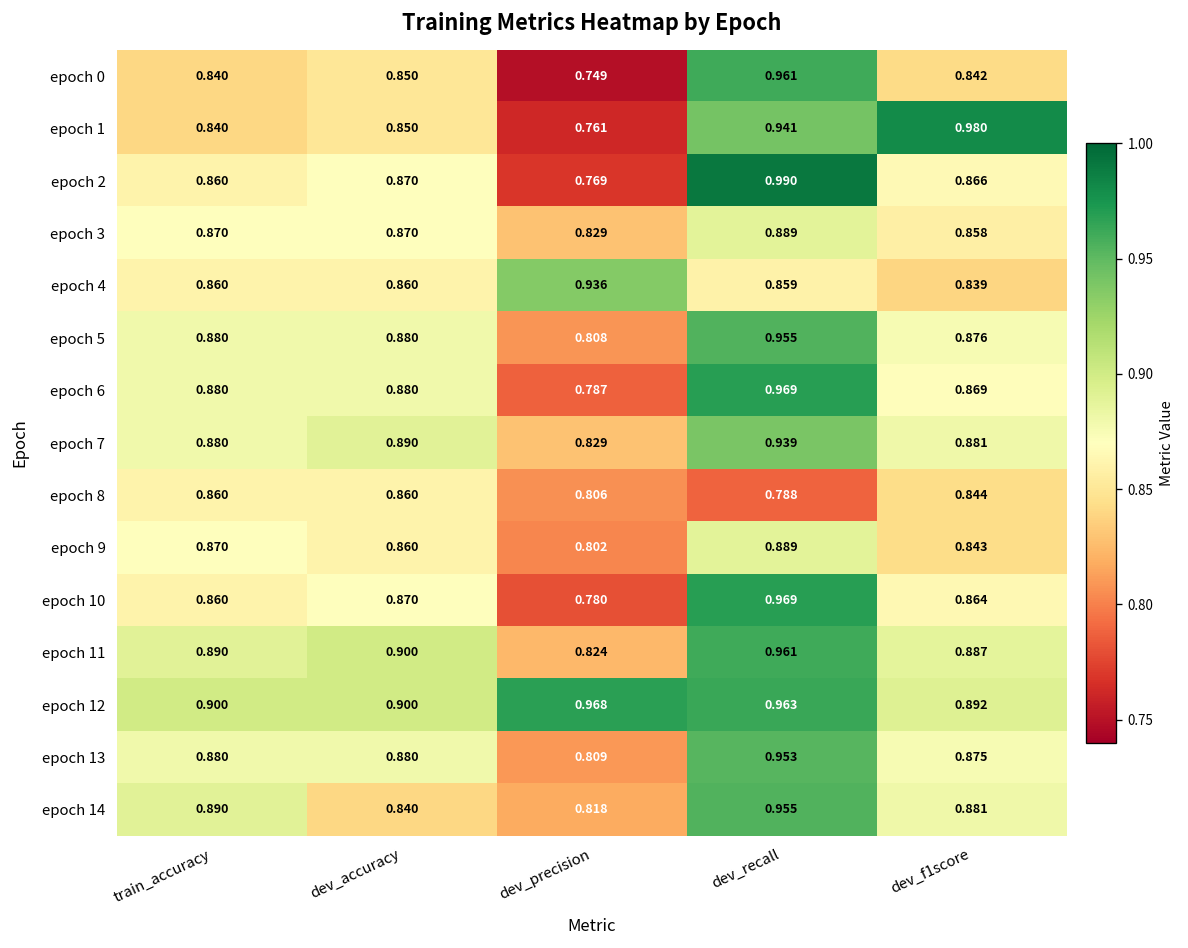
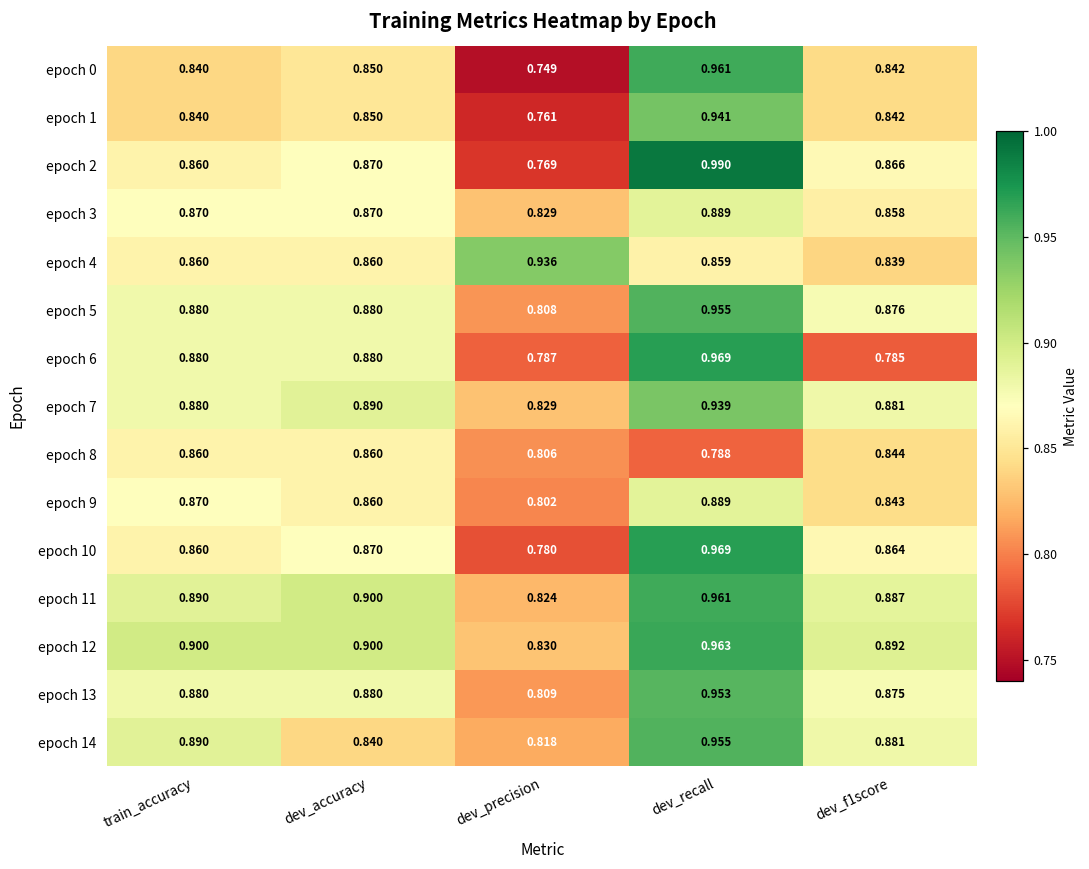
epoch 1, dev_f1score: 0.980 -> 0.842
epoch 6, dev_f1score: 0.869 -> 0.785
epoch 12, dev_precision: 0.968 -> 0.830
